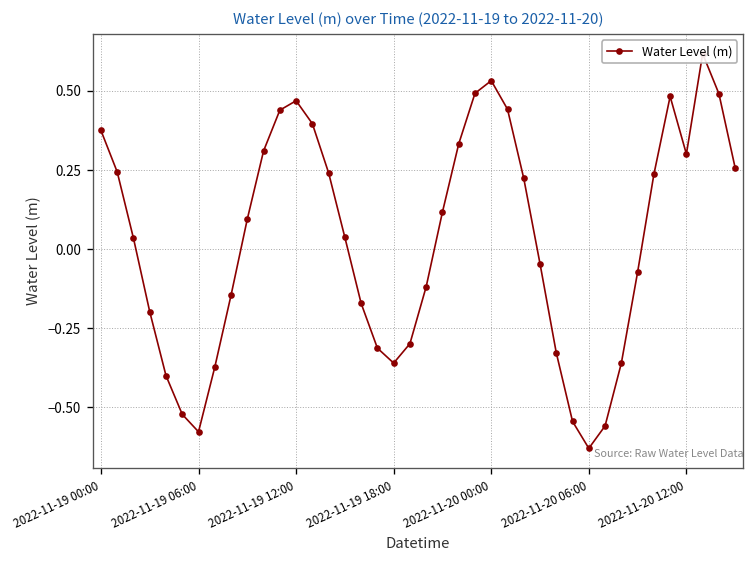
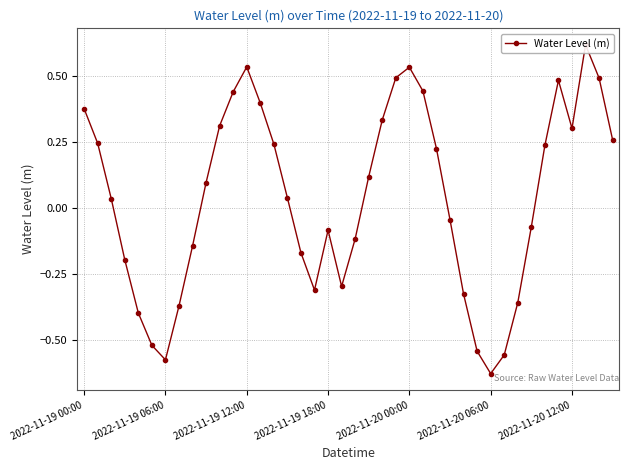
2022-11-19 12:00: 0.47 -> 0.53
2022-11-19 18:00: -0.36 -> -0.09
